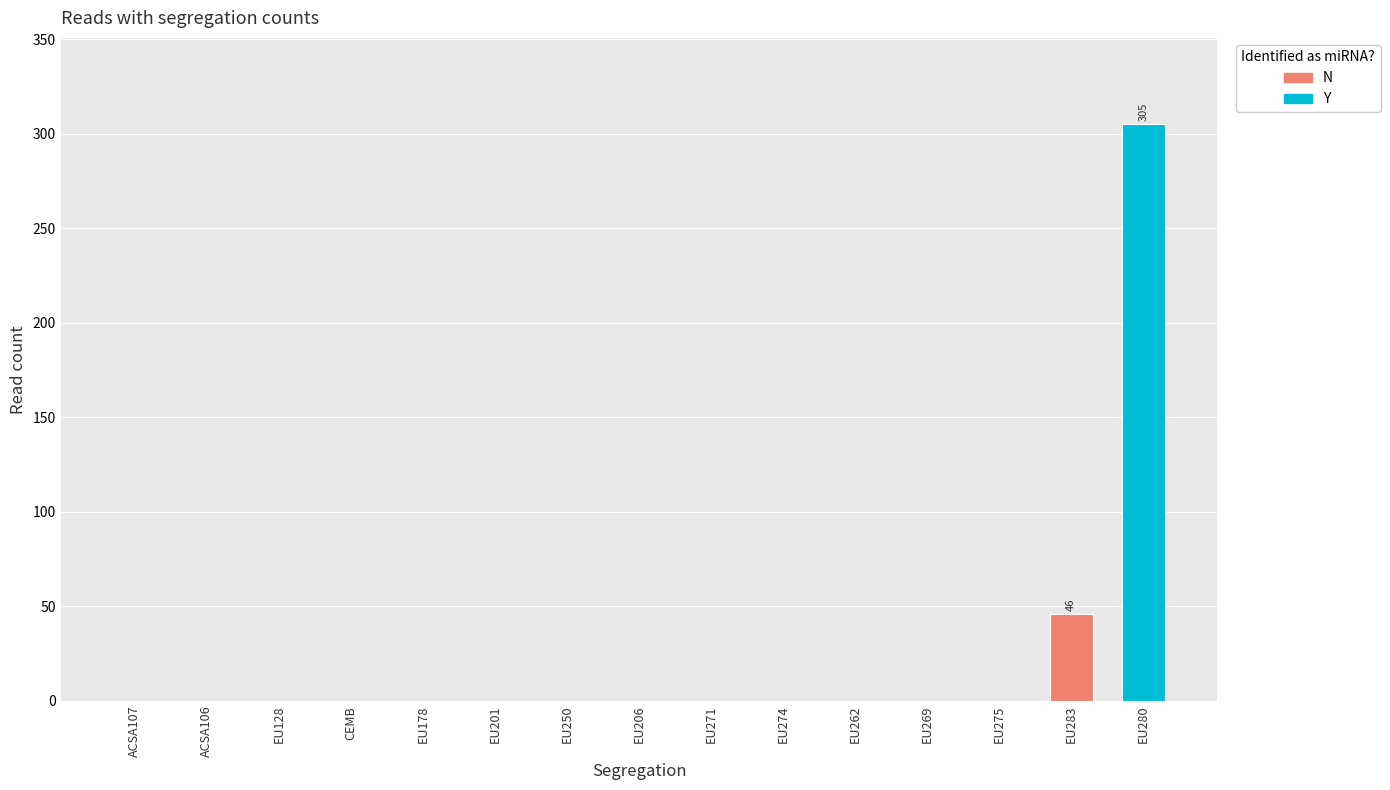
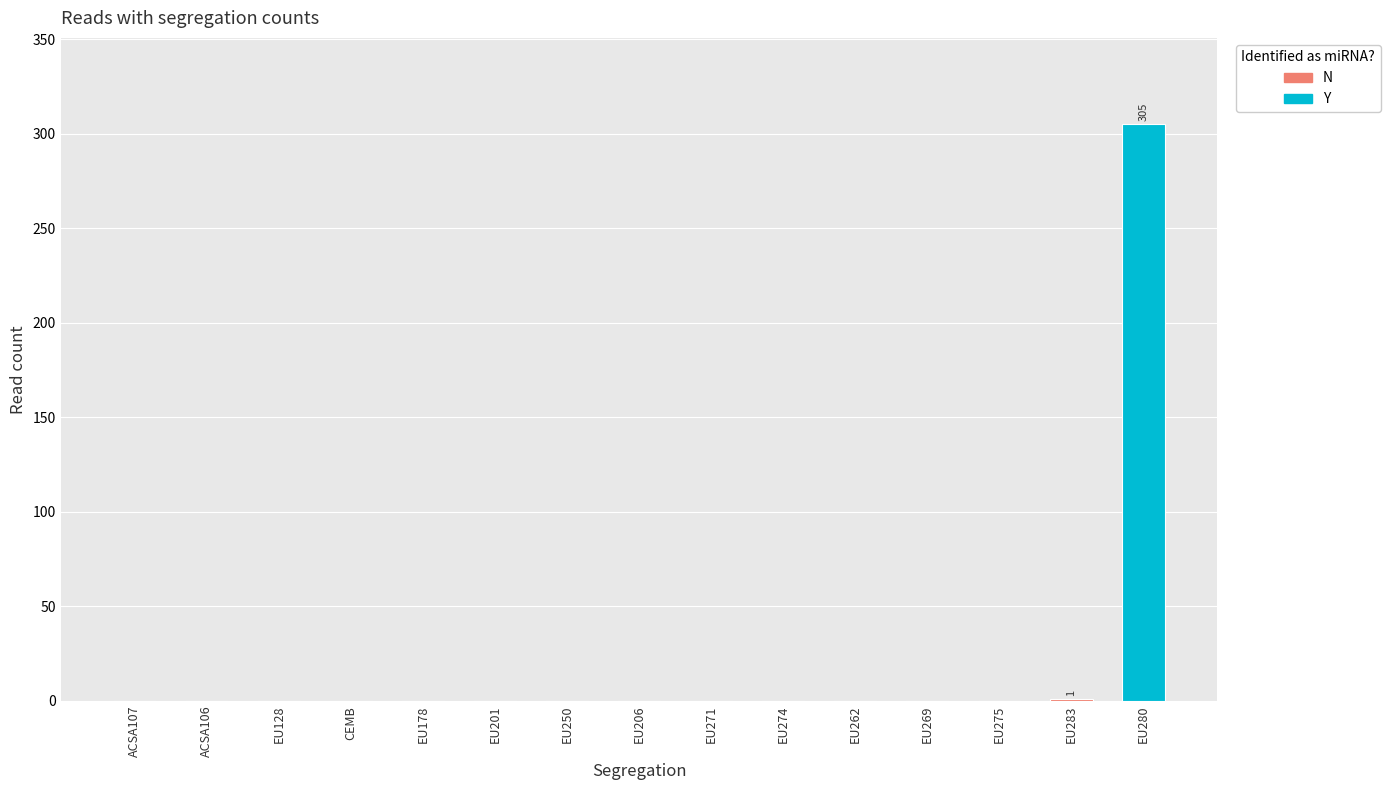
EU283: 46 -> 1
